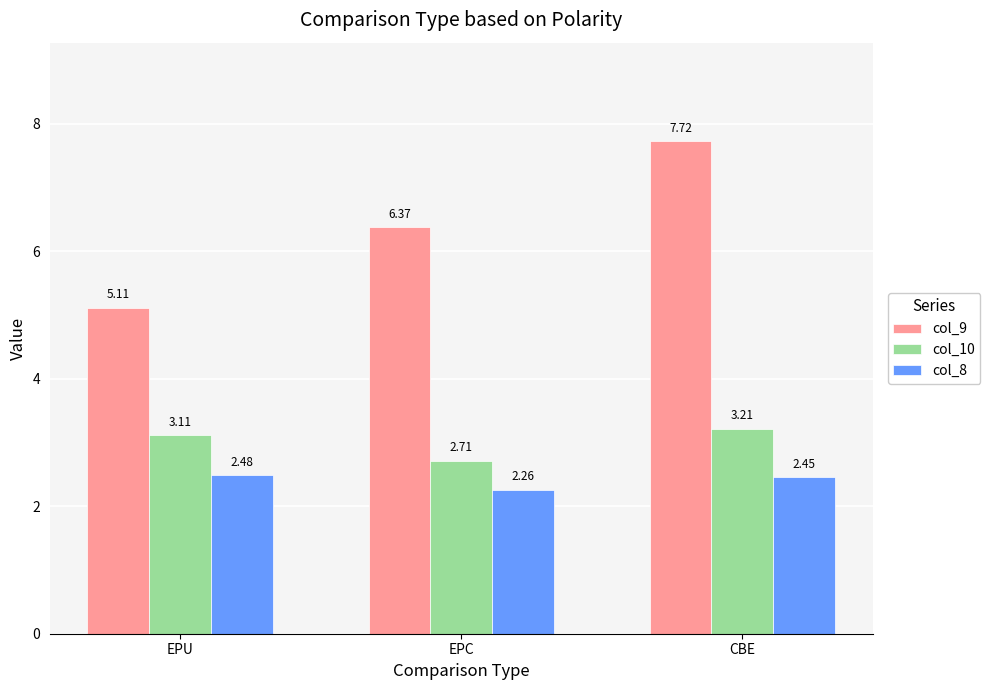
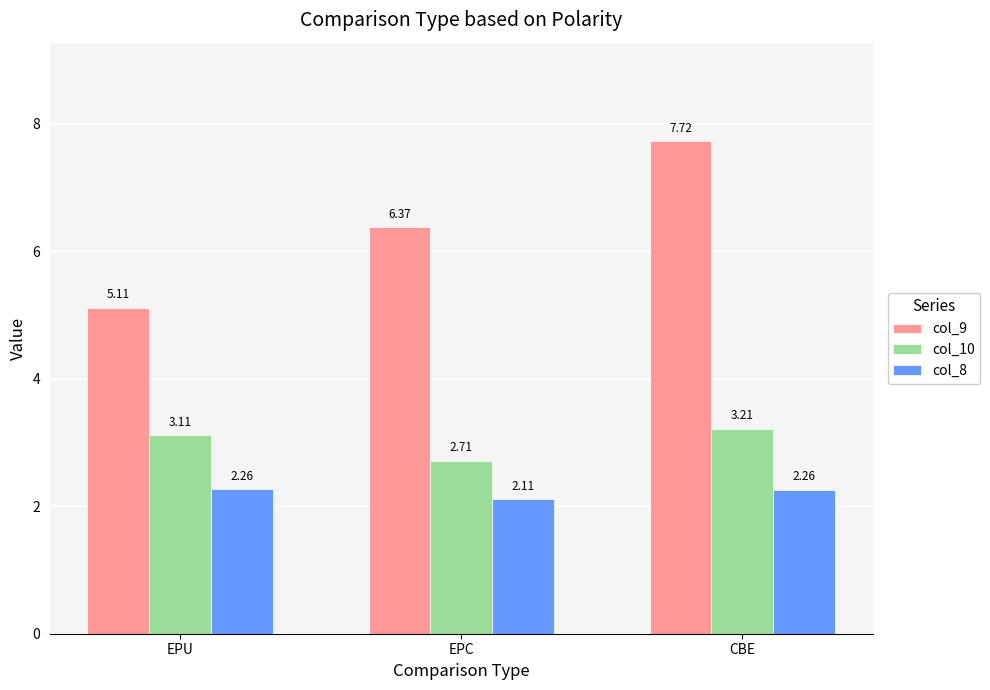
col_8, EPU: 2.48 -> 2.26
col_8, EPC: 2.26 -> 2.11
col_8, CBE: 2.45 -> 2.26
